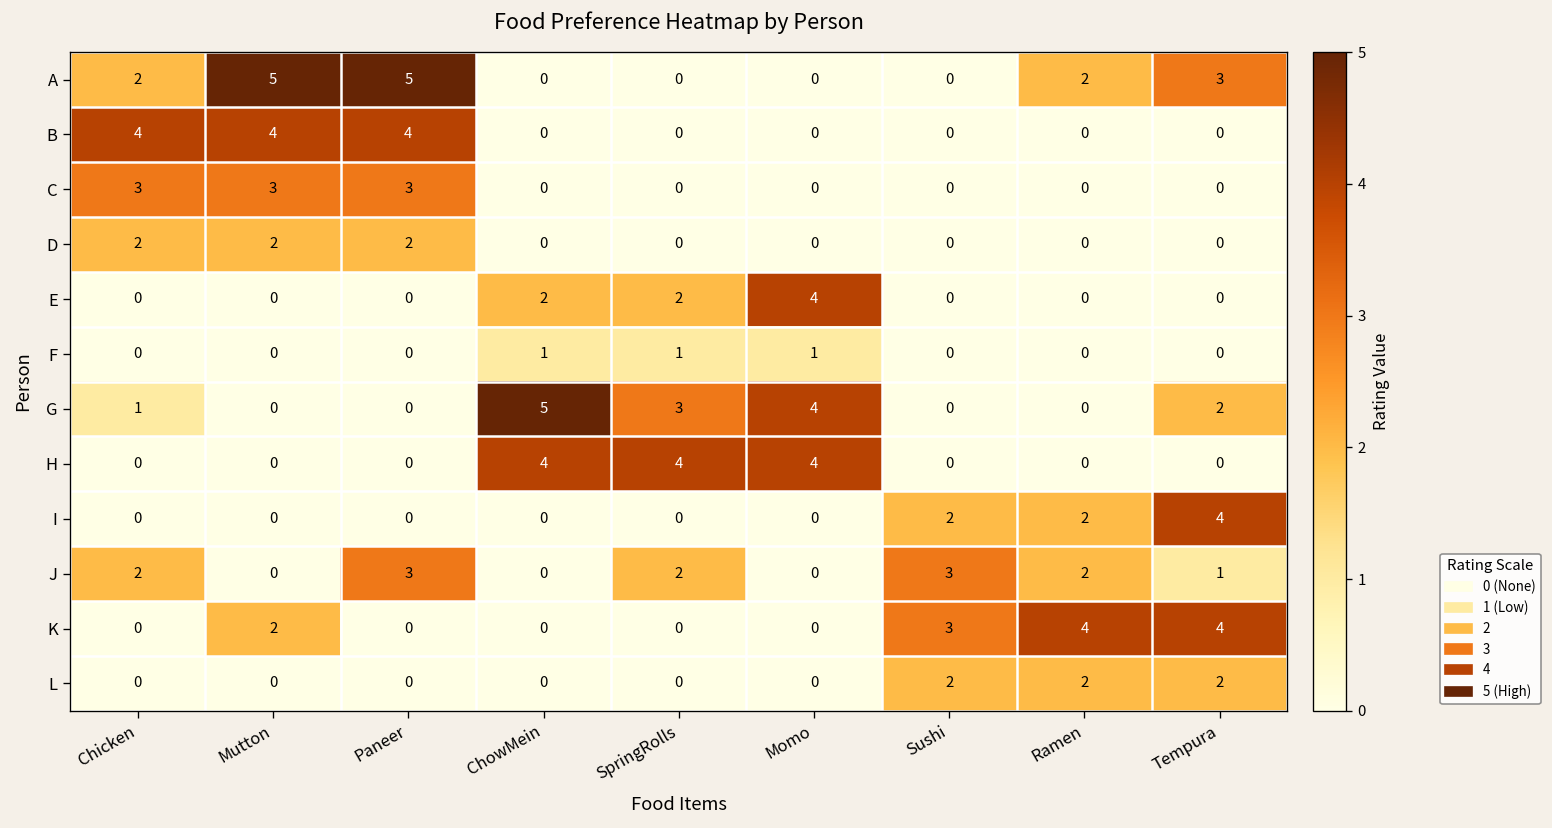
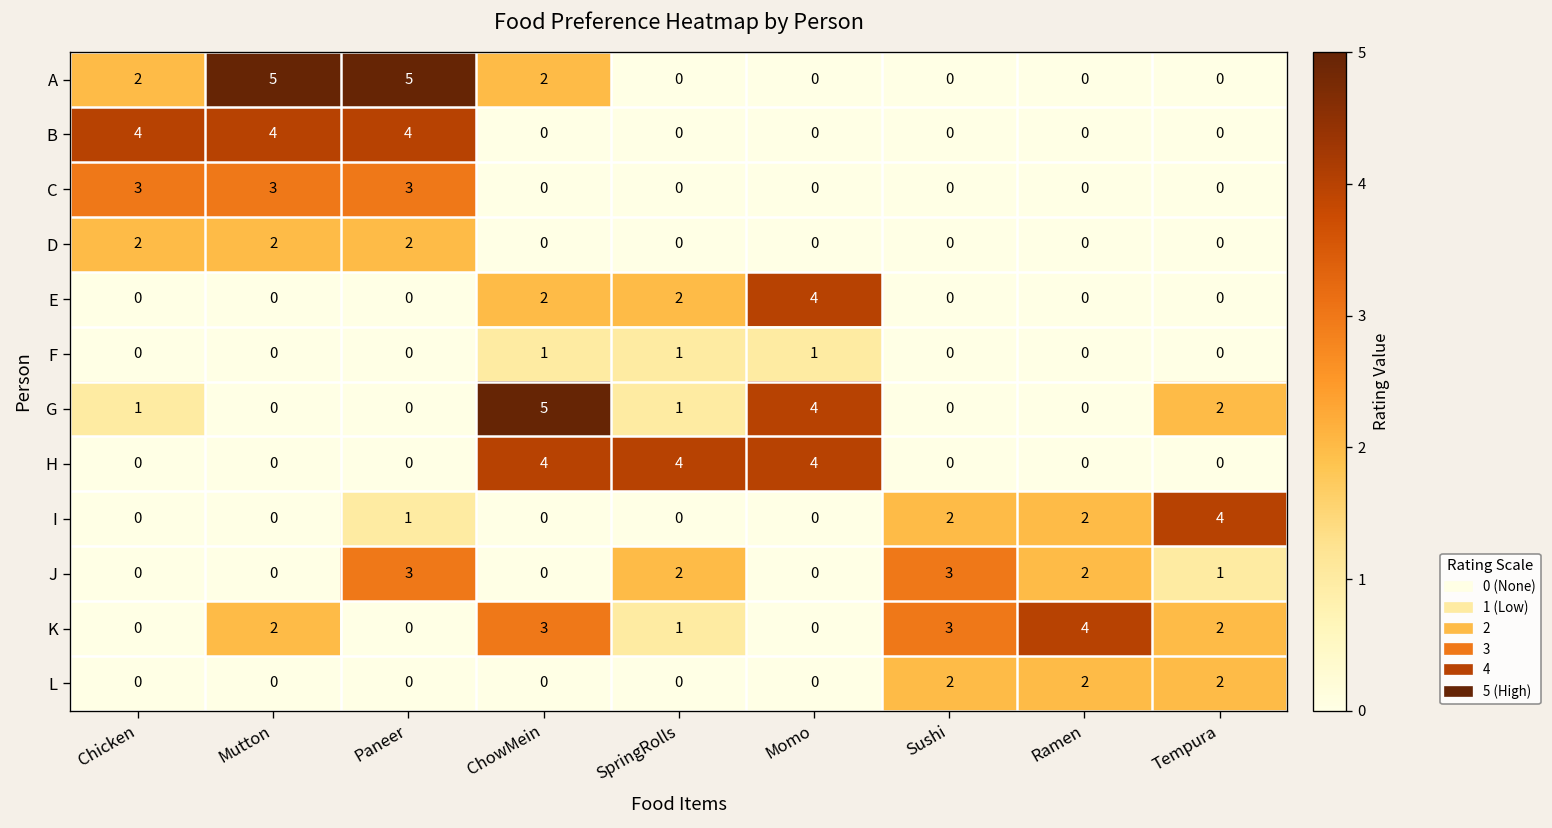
A, ChowMein: 0 -> 2
A, Ramen: 2 -> 0
A, Tempura: 3 -> 0
G, SpringRolls: 3 -> 1
I, Paneer: 0 -> 1
J, Chicken: 2 -> 0
K, ChowMein: 0 -> 3
K, SpringRolls: 0 -> 1
K, Tempura: 4 -> 2
